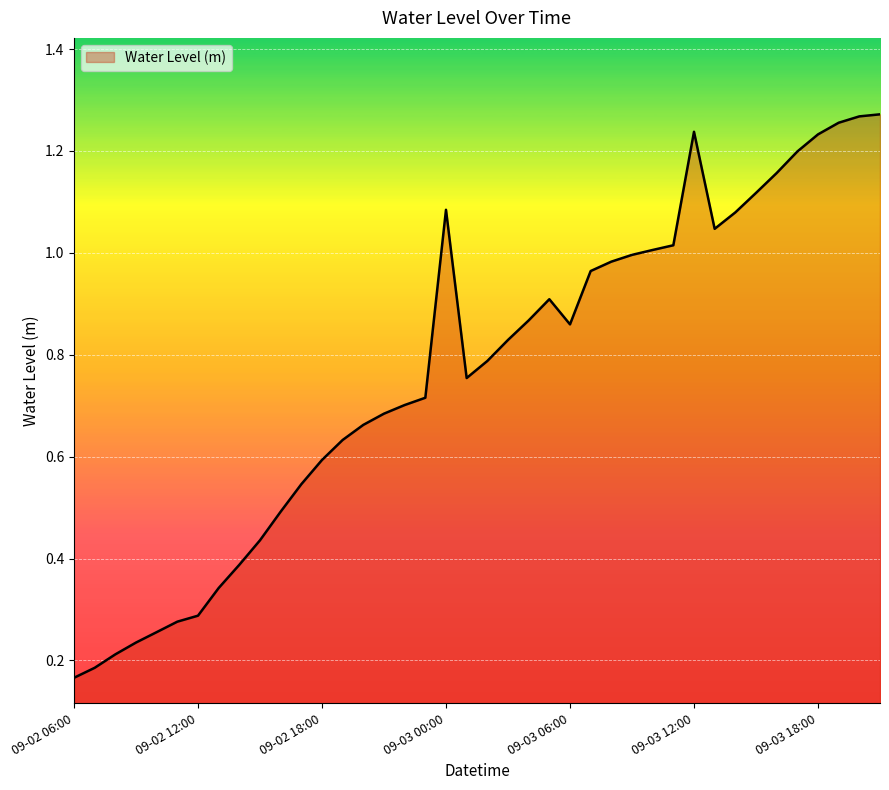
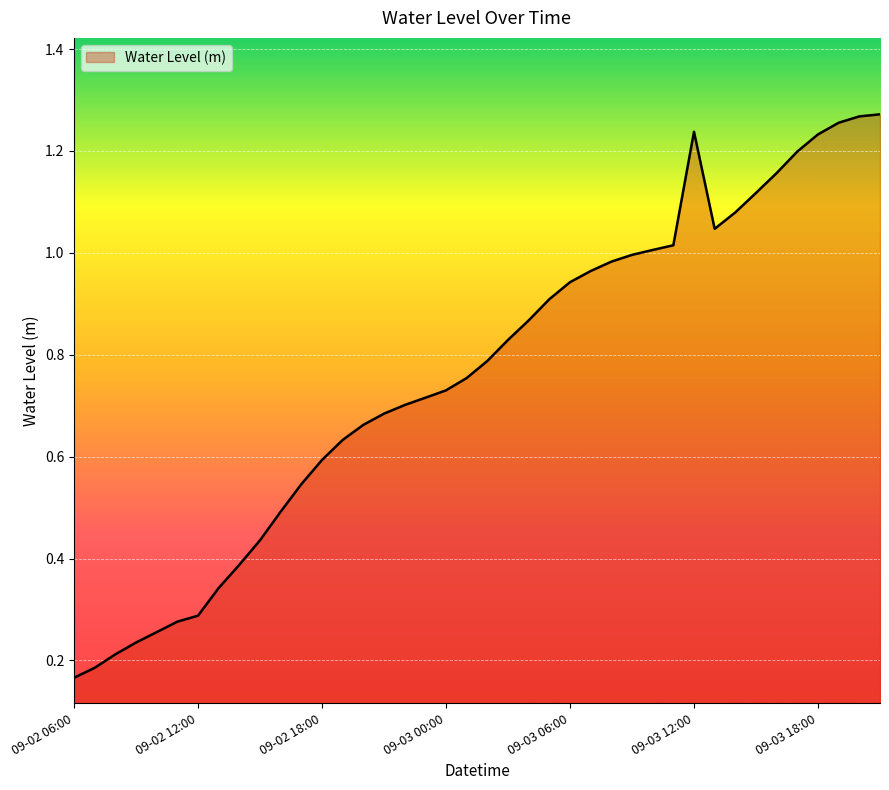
09-03 00:00: 1.08 -> 0.73
09-03 06:00: 0.86 -> 0.94
